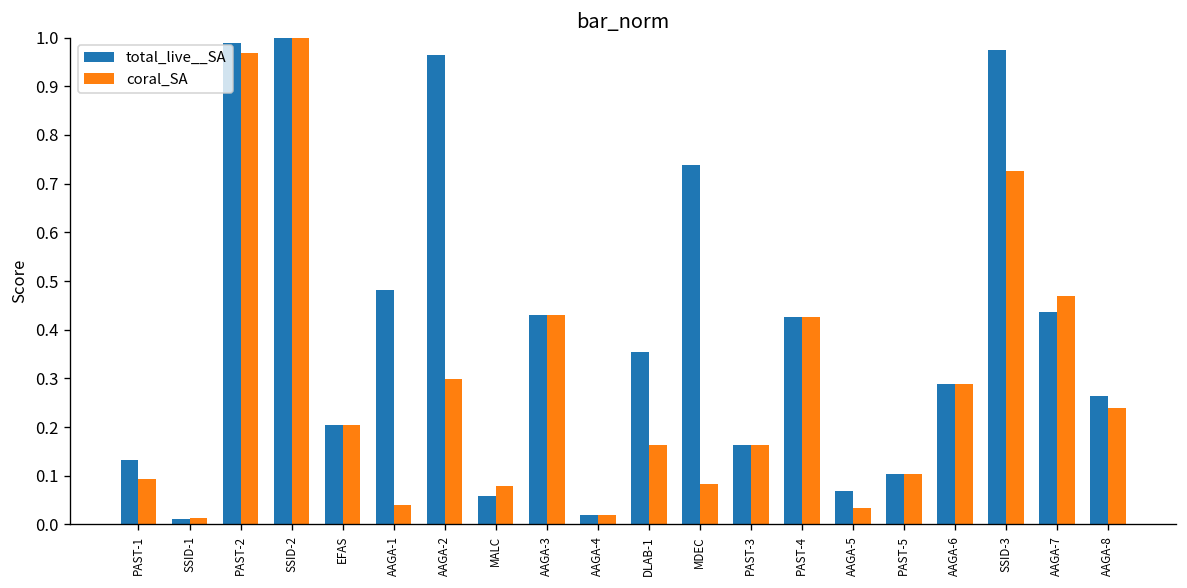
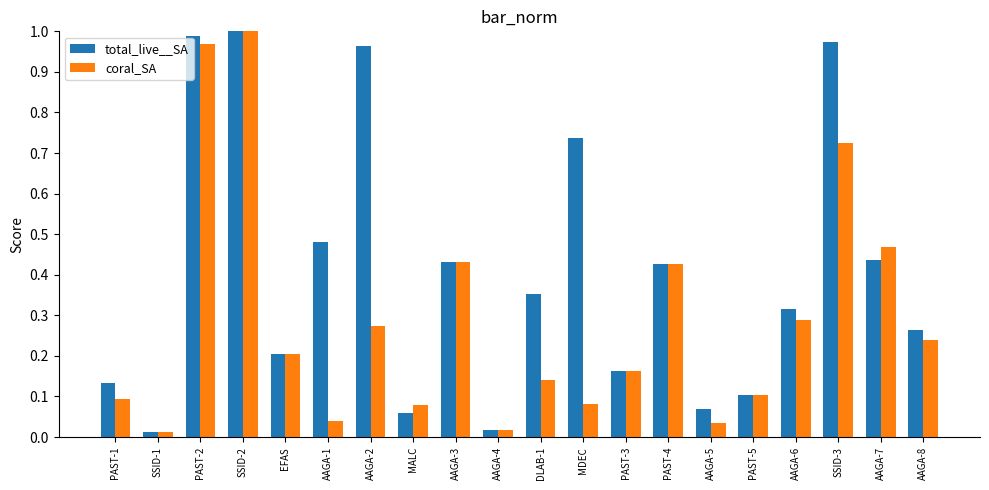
coral_SA, AAGA-2: 0.30 -> 0.27
coral_SA, DLAB-1: 0.16 -> 0.14
total_live__SA, AAGA-6: 0.29 -> 0.32
